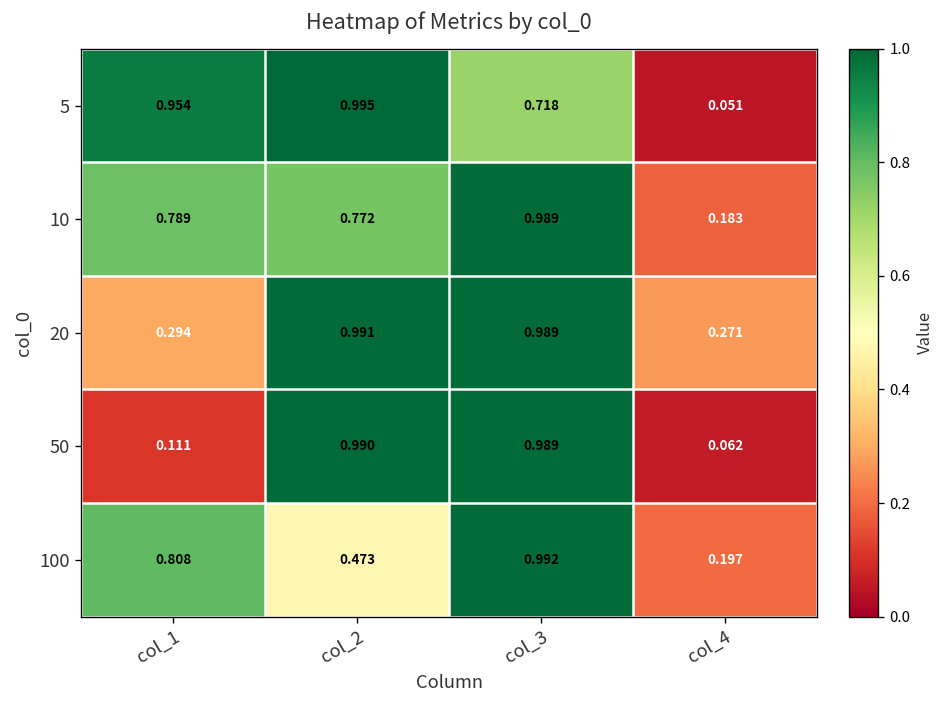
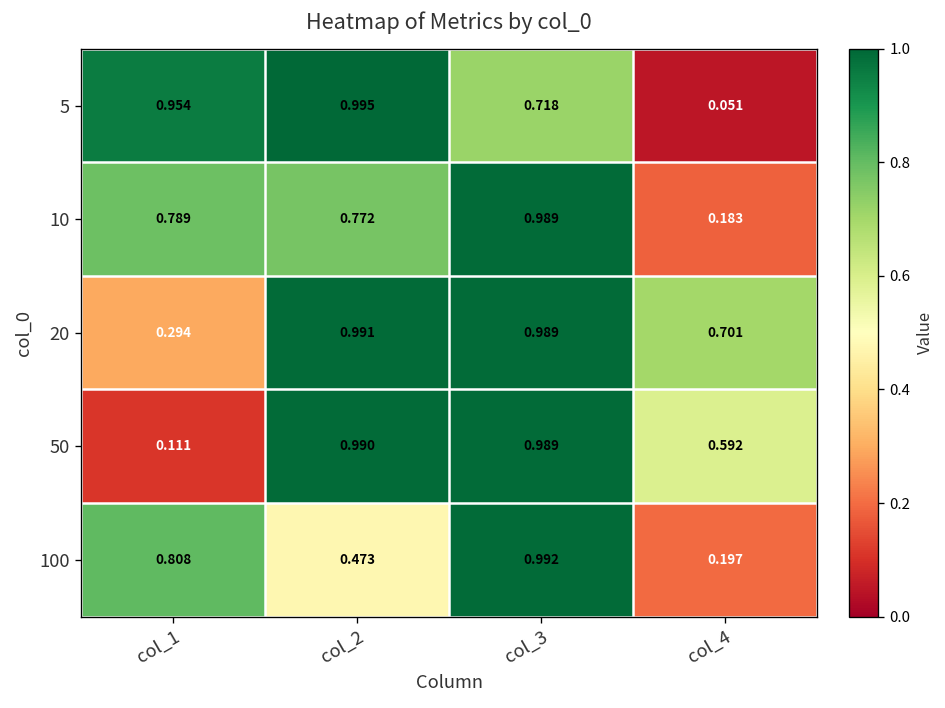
20, col_4: 0.271 -> 0.701
50, col_4: 0.062 -> 0.592
